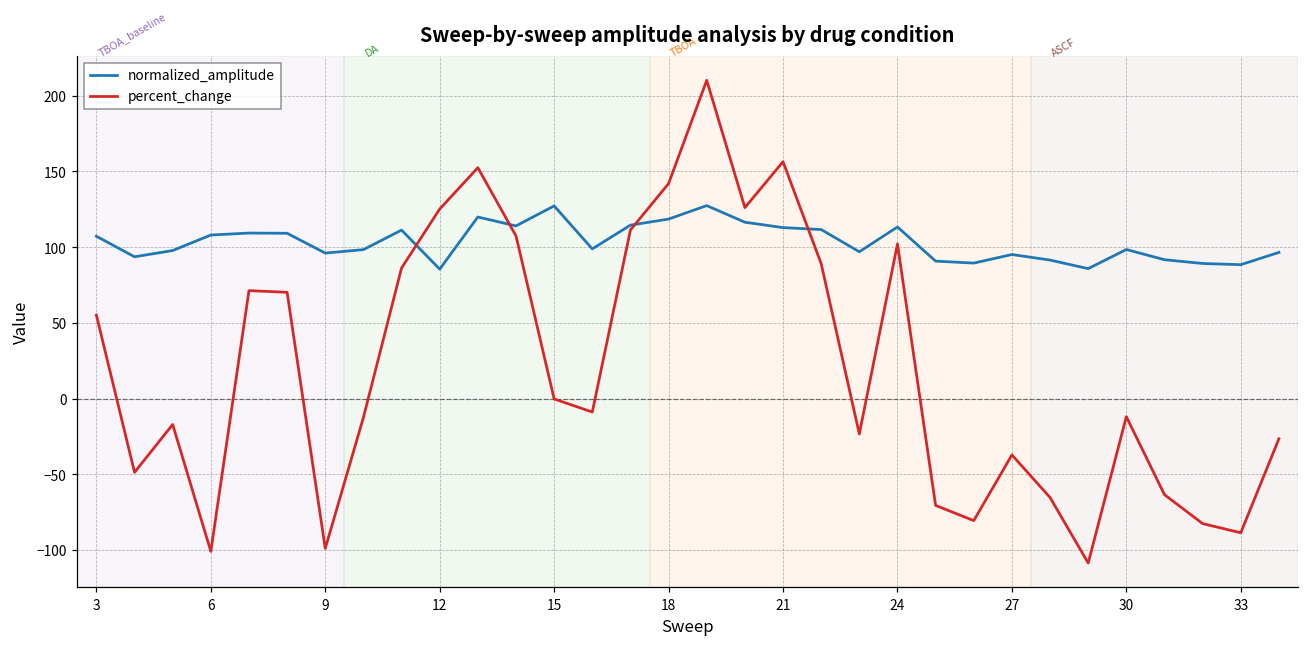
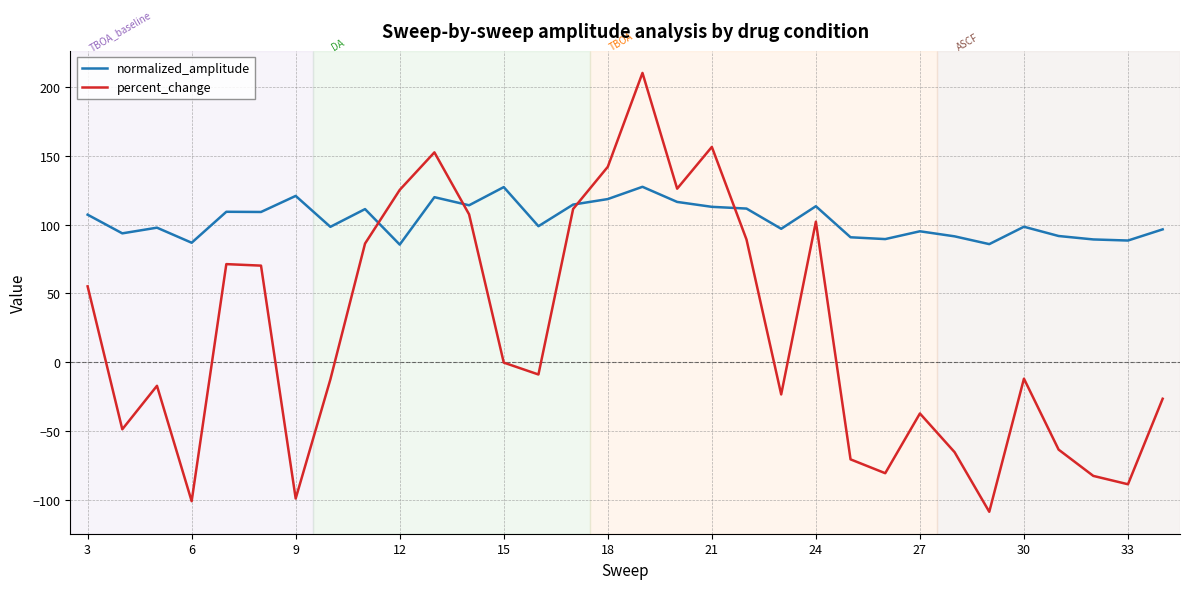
normalized_amplitude, 6: 108 -> 87
normalized_amplitude, 9: 96 -> 121
